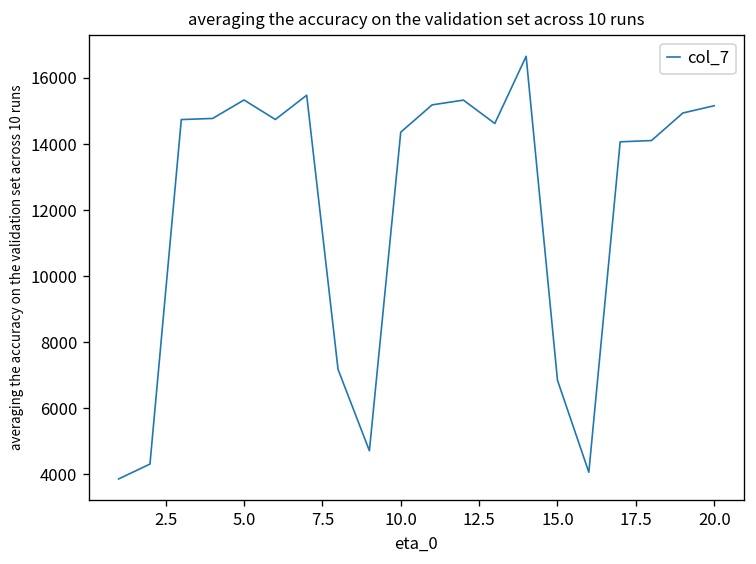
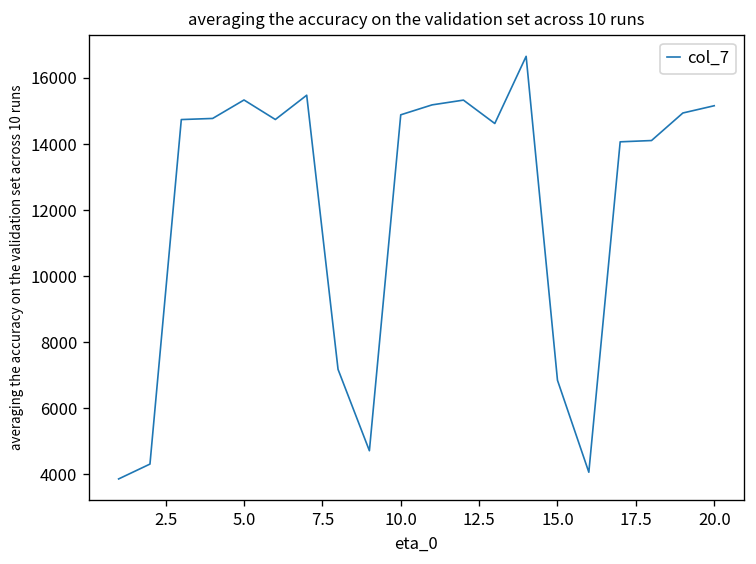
10.0: 14400 -> 14900
